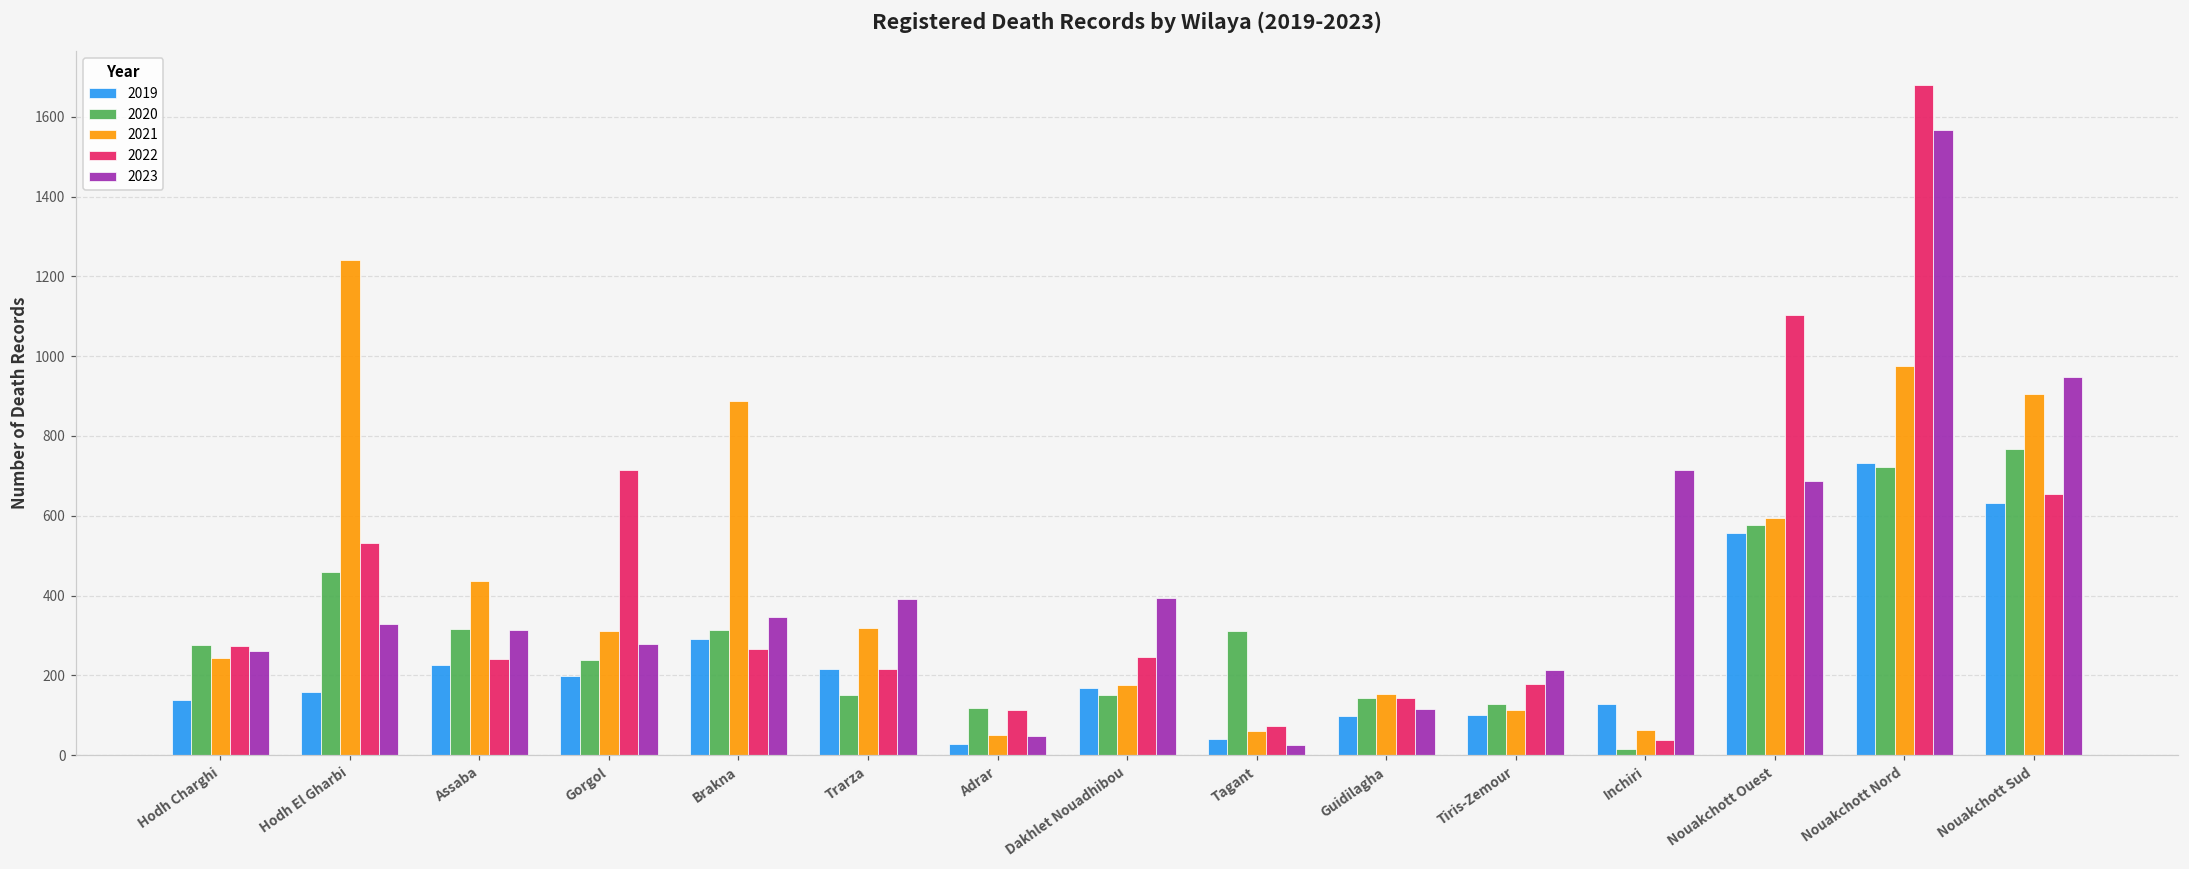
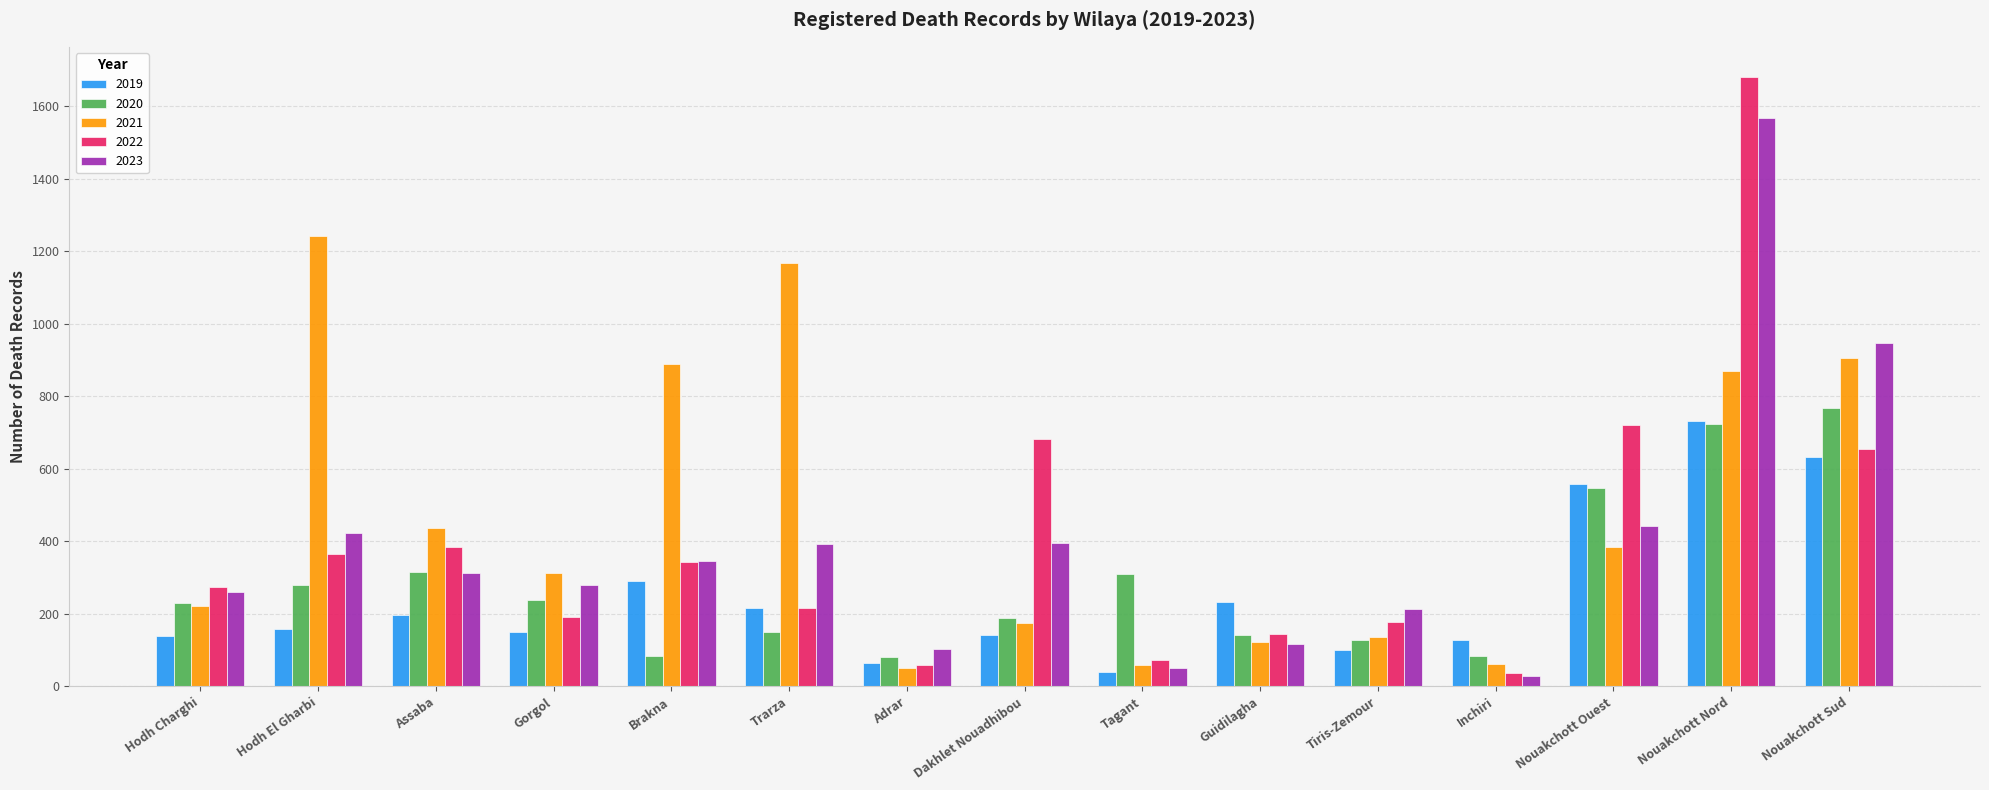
2020, Hodh Charghi: 280 -> 230
2021, Hodh Charghi: 240 -> 220
2020, Hodh El Gharbi: 460 -> 280
2022, Hodh El Gharbi: 530 -> 360
2023, Hodh El Gharbi: 330 -> 420
2019, Assaba: 230 -> 200
2022, Assaba: 240 -> 390
2019, Gorgol: 200 -> 150
2022, Gorgol: 720 -> 190
2020, Brakna: 310 -> 90
2022, Brakna: 270 -> 340
2021, Trarza: 320 -> 1170
2019, Adrar: 30 -> 60
2020, Adrar: 120 -> 80
2022, Adrar: 110 -> 60
2023, Adrar: 50 -> 100
2019, Dakhlet Nouadhibou: 170 -> 140
2020, Dakhlet Nouadhibou: 150 -> 190
2022, Dakhlet Nouadhibou: 250 -> 680
2023, Tagant: 20 -> 50
2019, Guidilagha: 100 -> 230
2021, Guidilagha: 150 -> 120
2021, Tiris-Zemour: 110 -> 140
2020, Inchiri: 20 -> 80
2023, Inchiri: 710 -> 30
2020, Nouakchott Ouest: 580 -> 550
2021, Nouakchott Ouest: 590 -> 390
2022, Nouakchott Ouest: 1100 -> 720
2023, Nouakchott Ouest: 690 -> 440
2021, Nouakchott Nord: 980 -> 870
